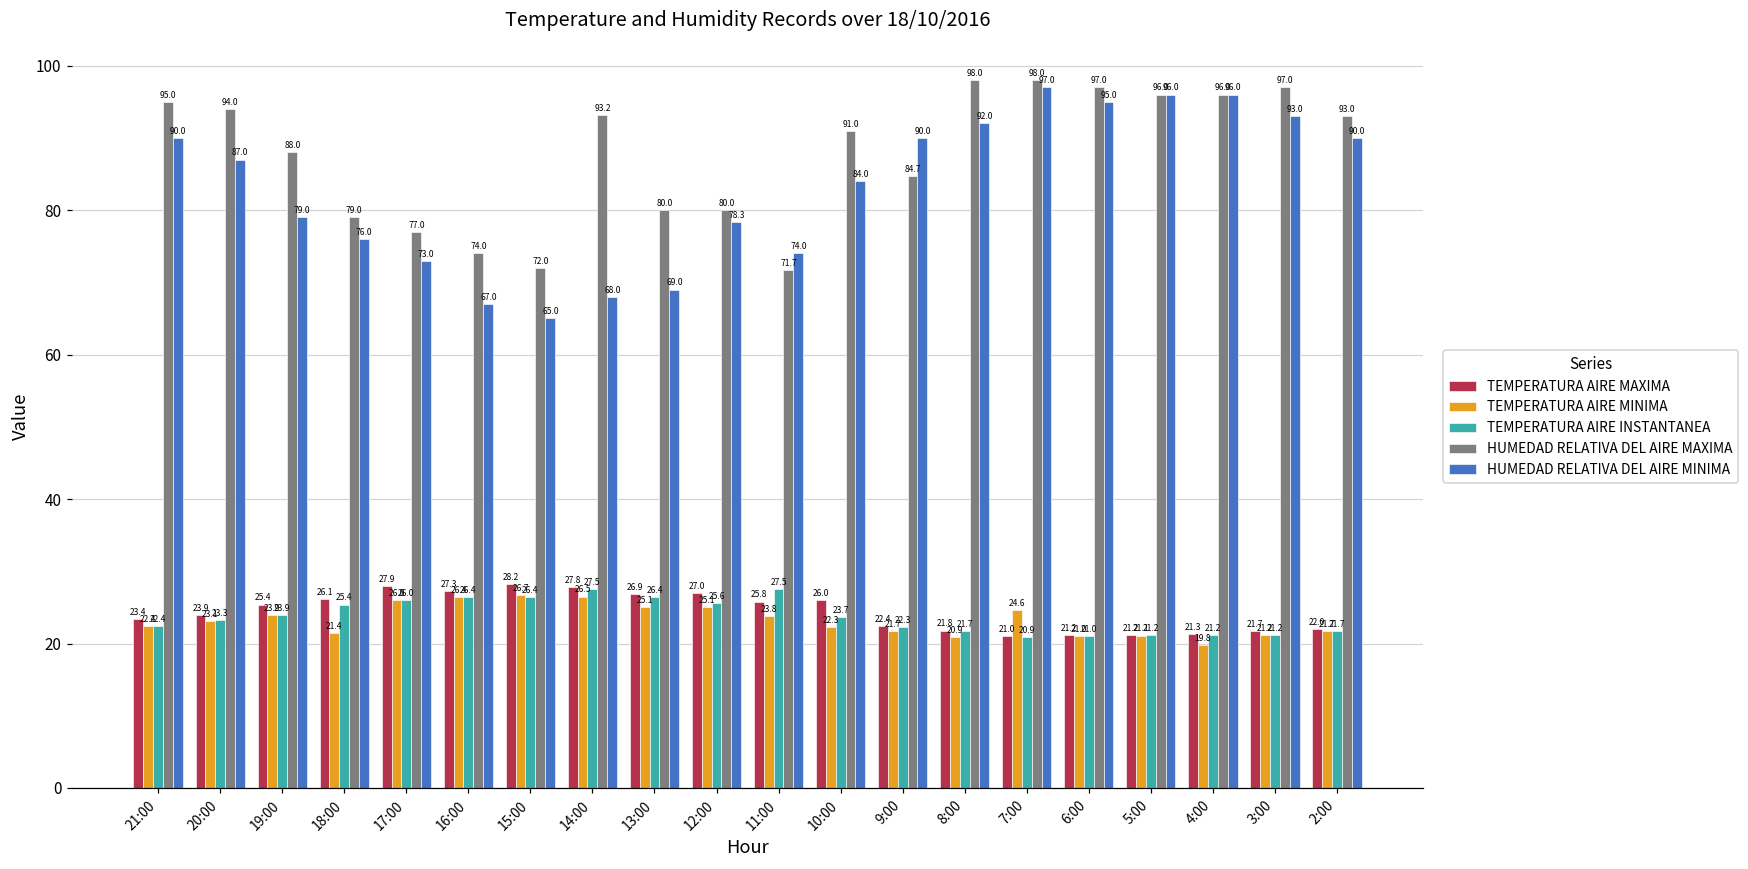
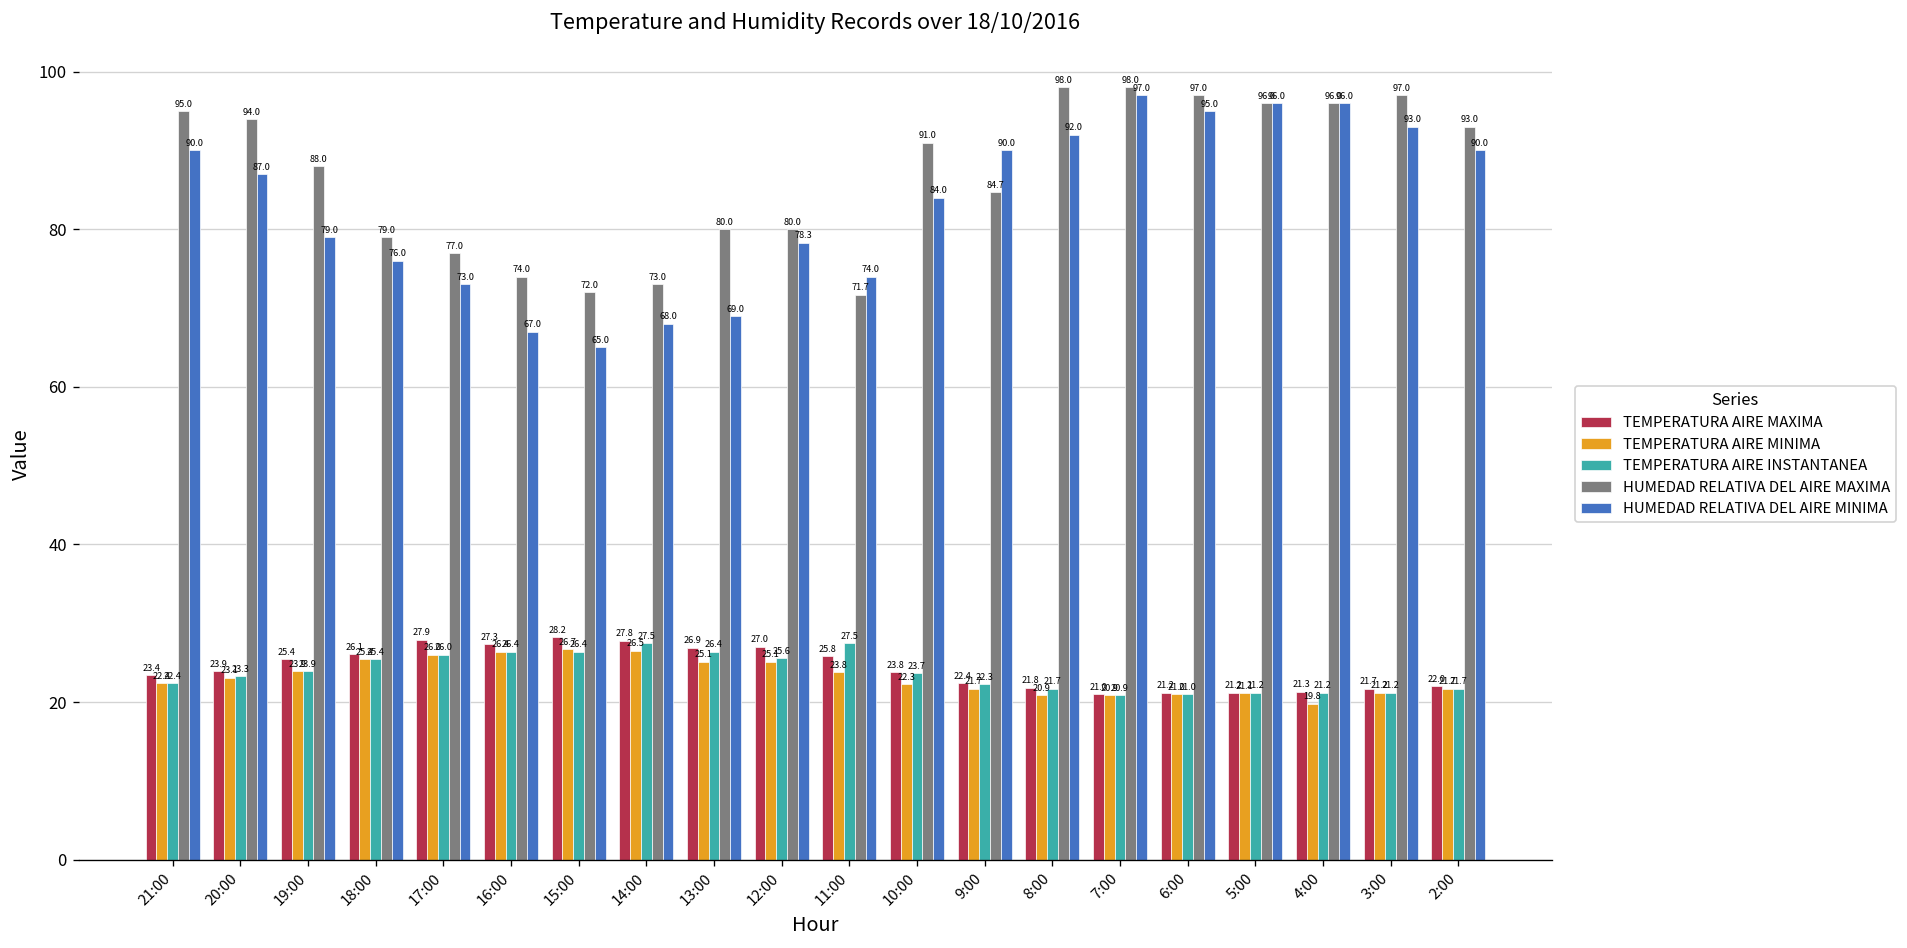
TEMPERATURA AIRE MINIMA, 18:00: 21.4 -> 25.4
HUMEDAD RELATIVA DEL AIRE MAXIMA, 14:00: 93.2 -> 73.0
TEMPERATURA AIRE MAXIMA, 10:00: 26.0 -> 23.8
TEMPERATURA AIRE MINIMA, 7:00: 24.6 -> 20.9
